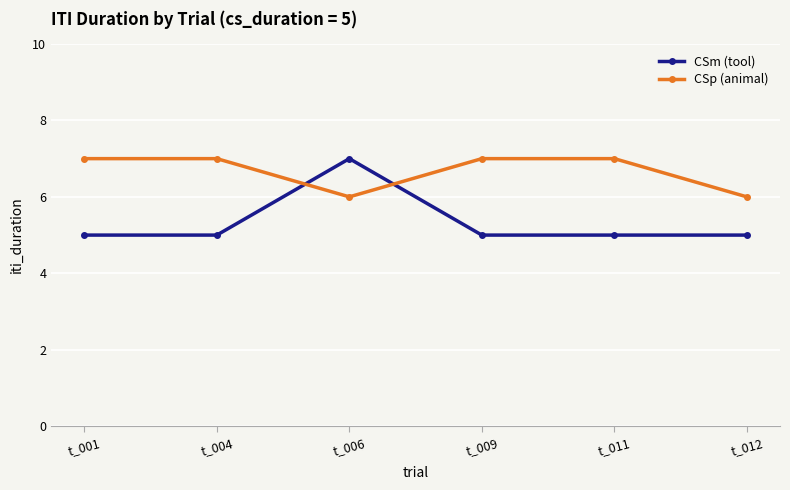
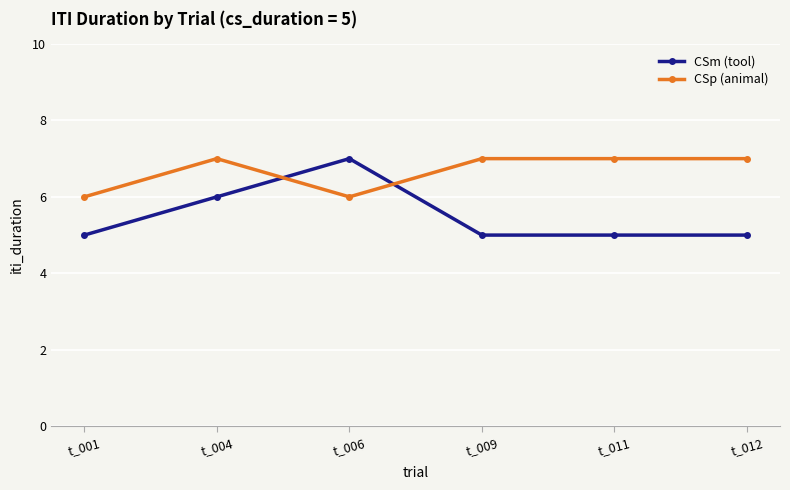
CSp (animal), t_001: 7 -> 6
CSm (tool), t_004: 5 -> 6
CSp (animal), t_012: 6 -> 7
